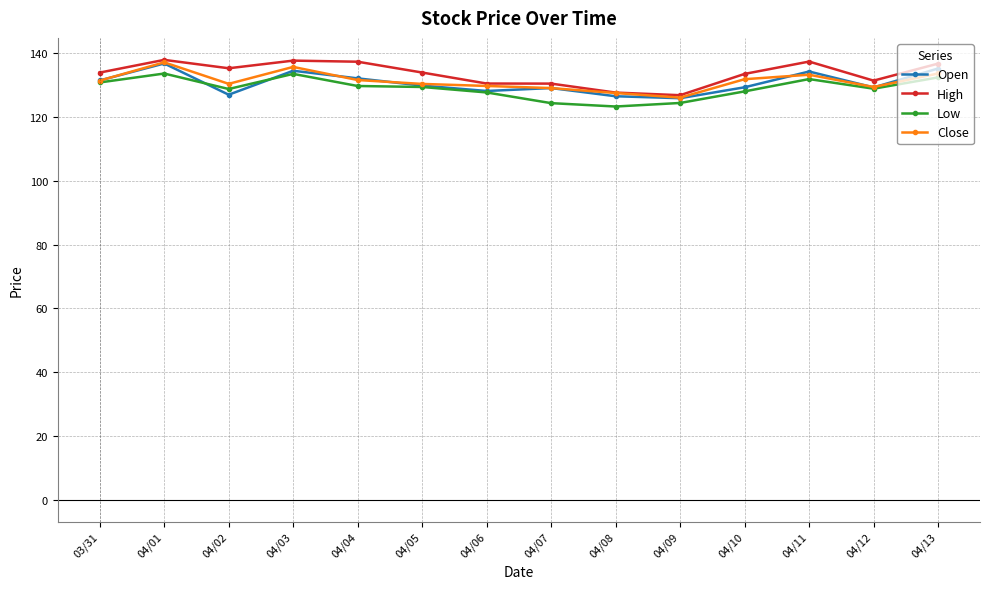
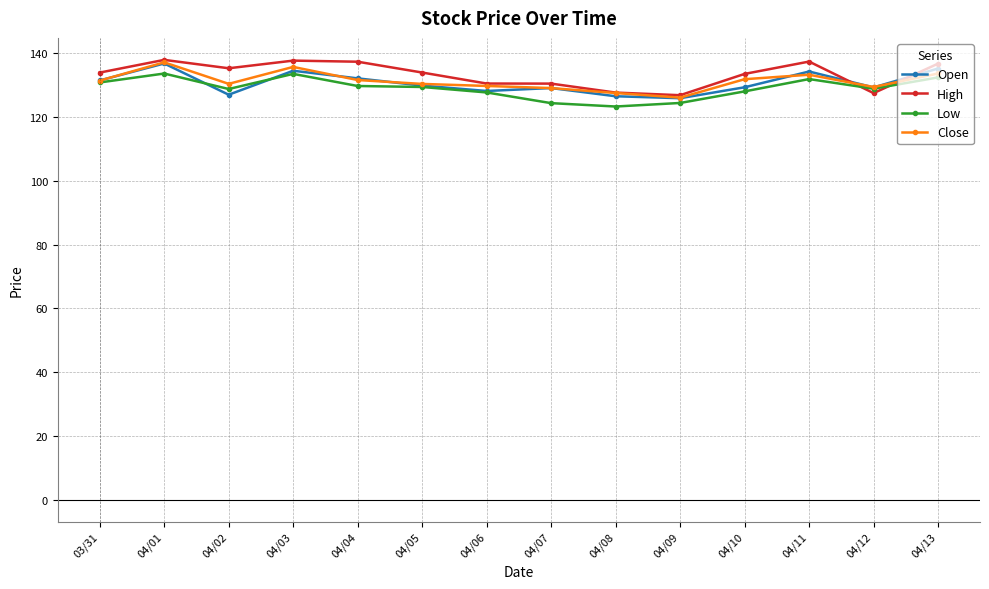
High, 04/12: 131 -> 127
